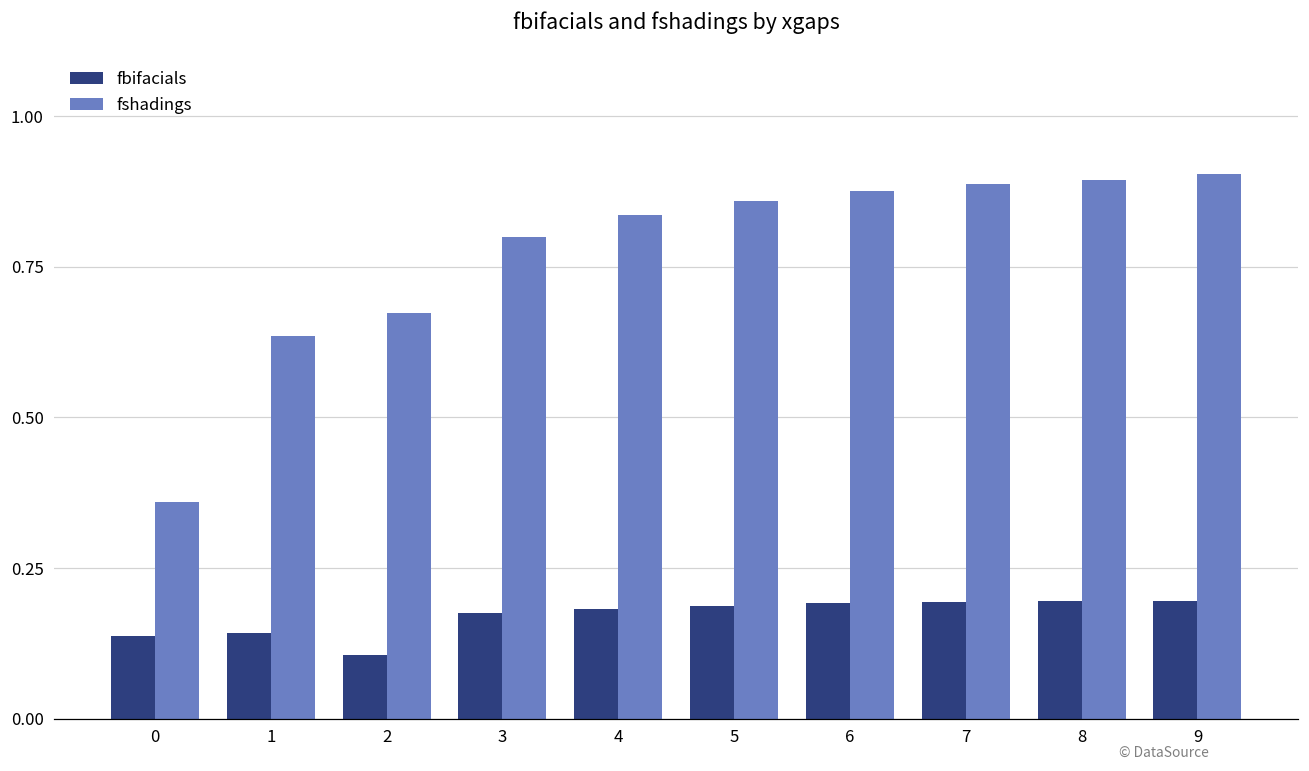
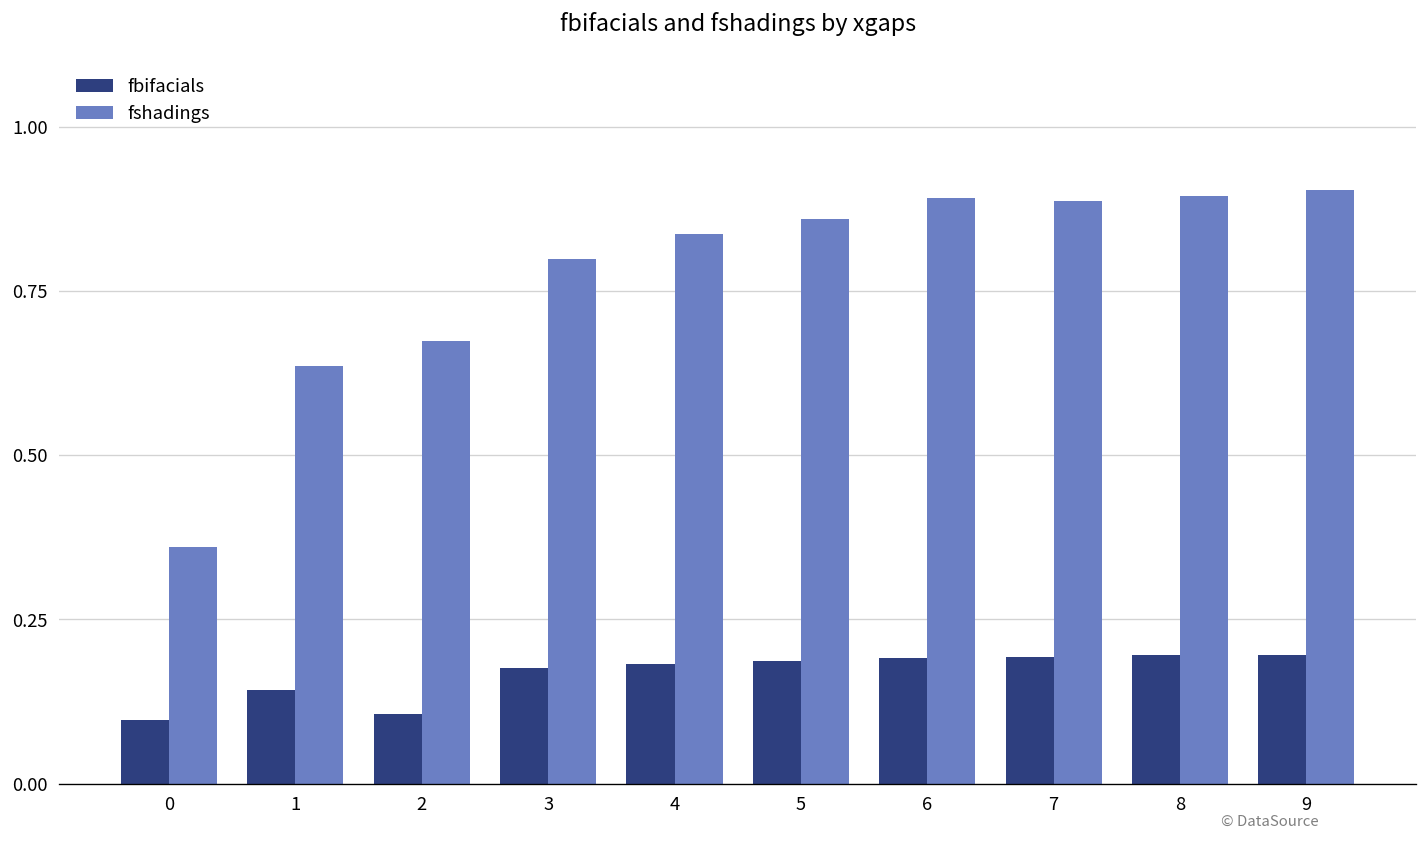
fbifacials, 0: 0.14 -> 0.10
fshadings, 6: 0.88 -> 0.89
